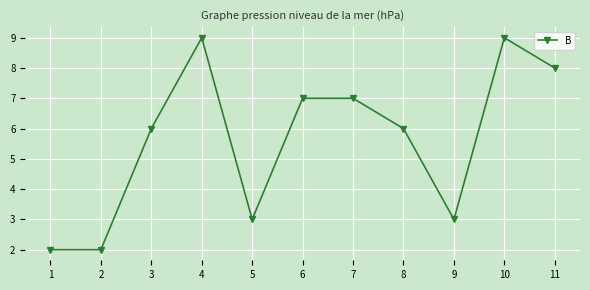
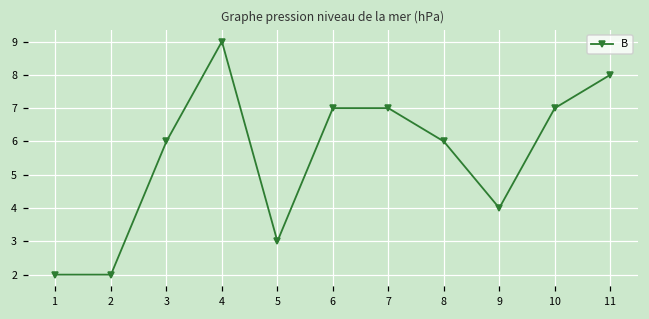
9: 3 -> 4
10: 9 -> 7
